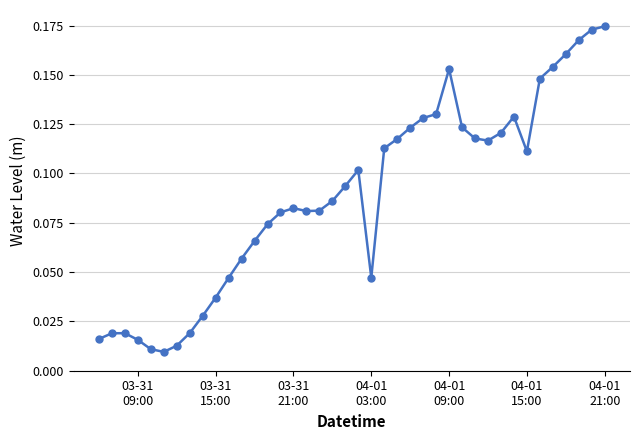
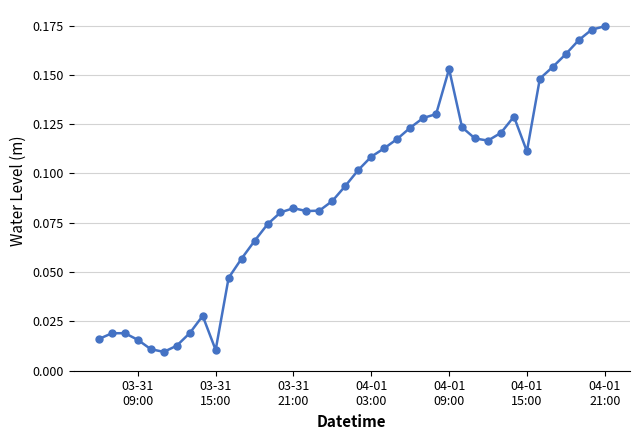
03-31 15:00: 0.037 -> 0.011
04-01 03:00: 0.047 -> 0.109
